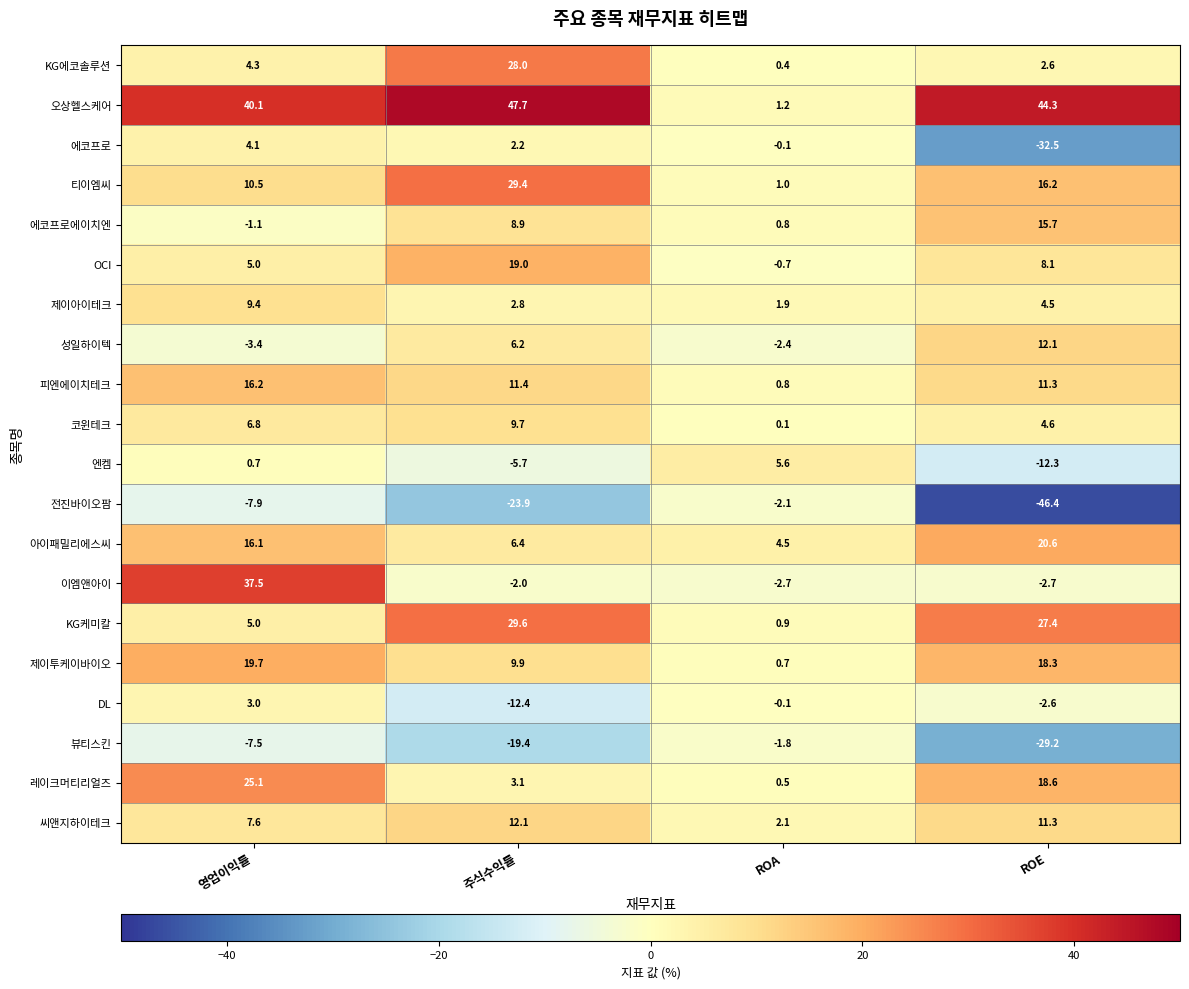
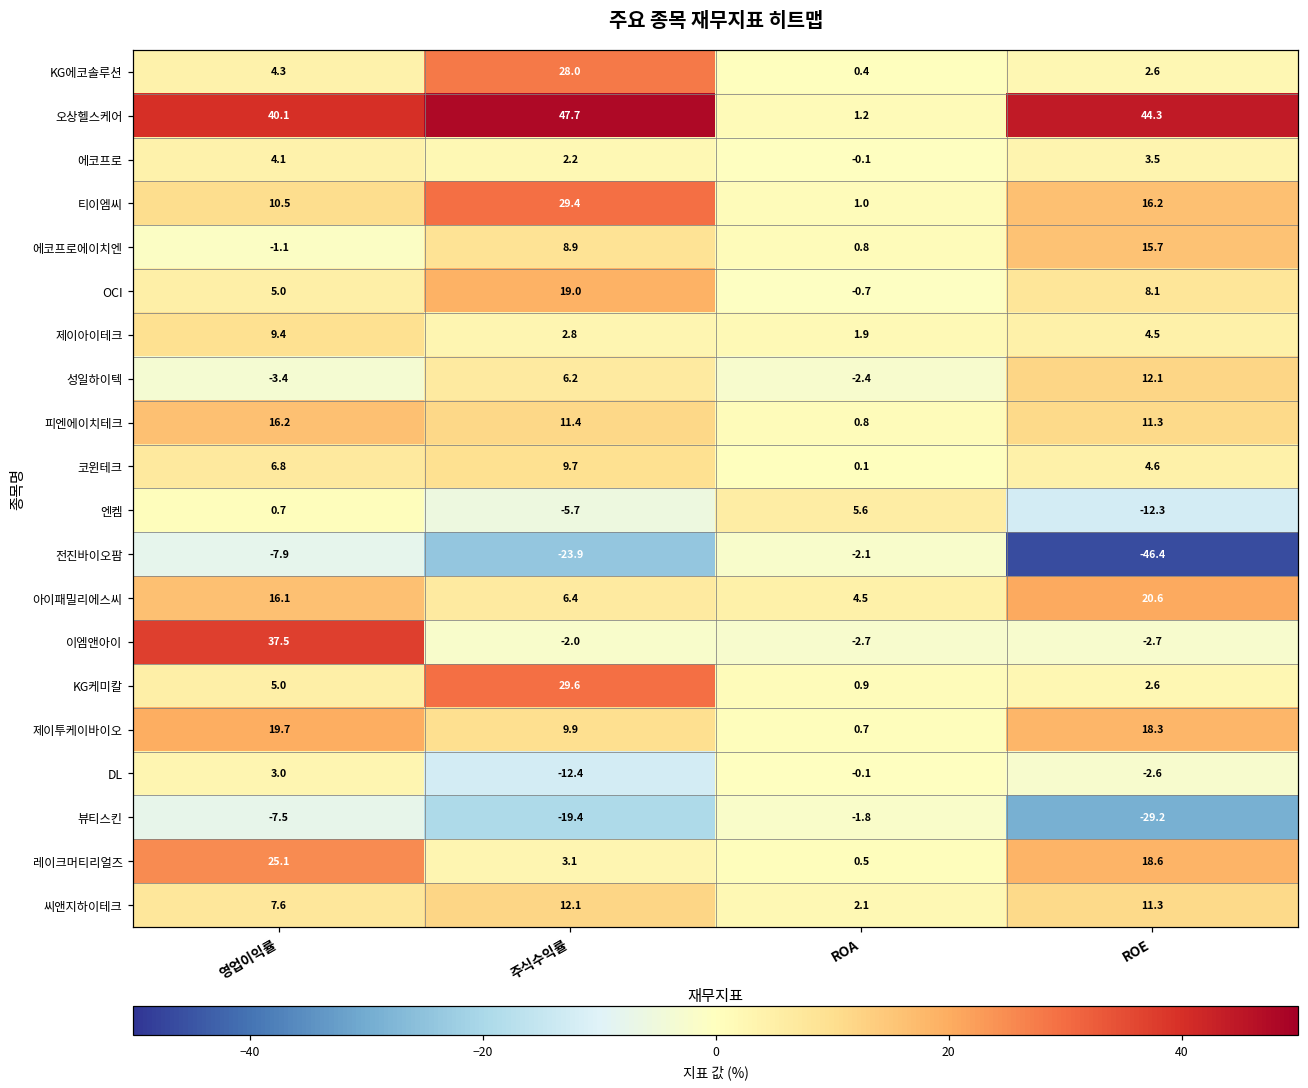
에코프로, ROE: -32.5 -> 3.5
KG케미칼, ROE: 27.4 -> 2.6
